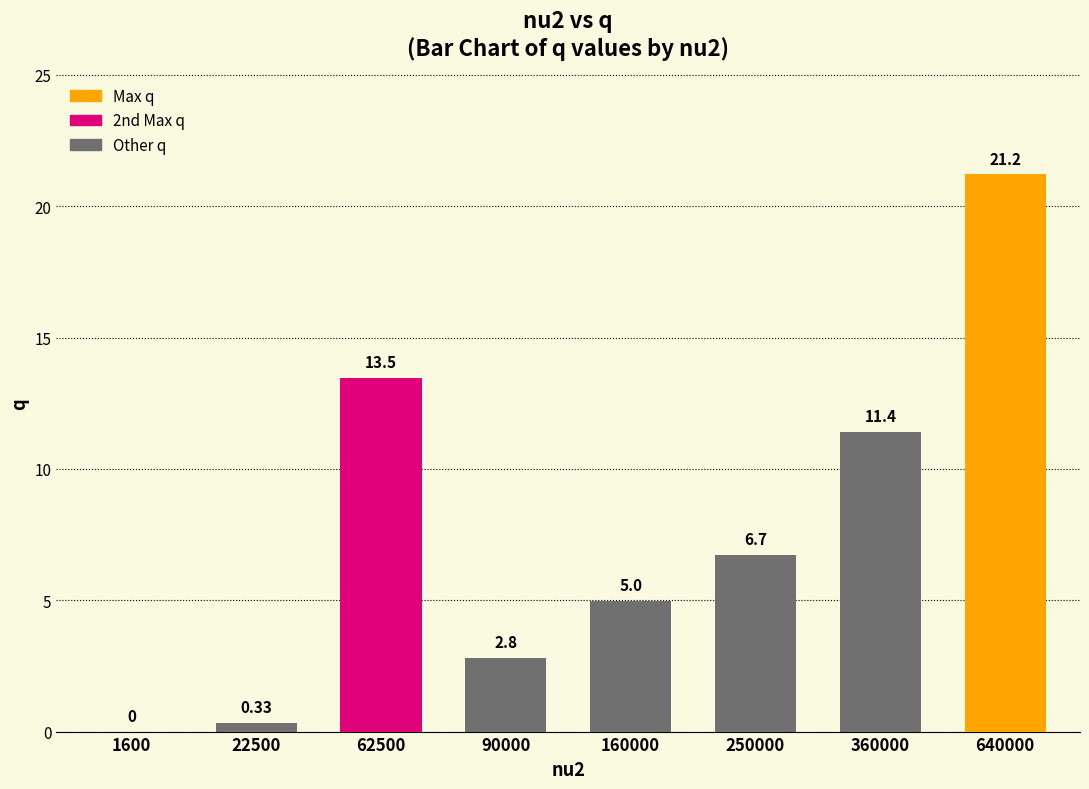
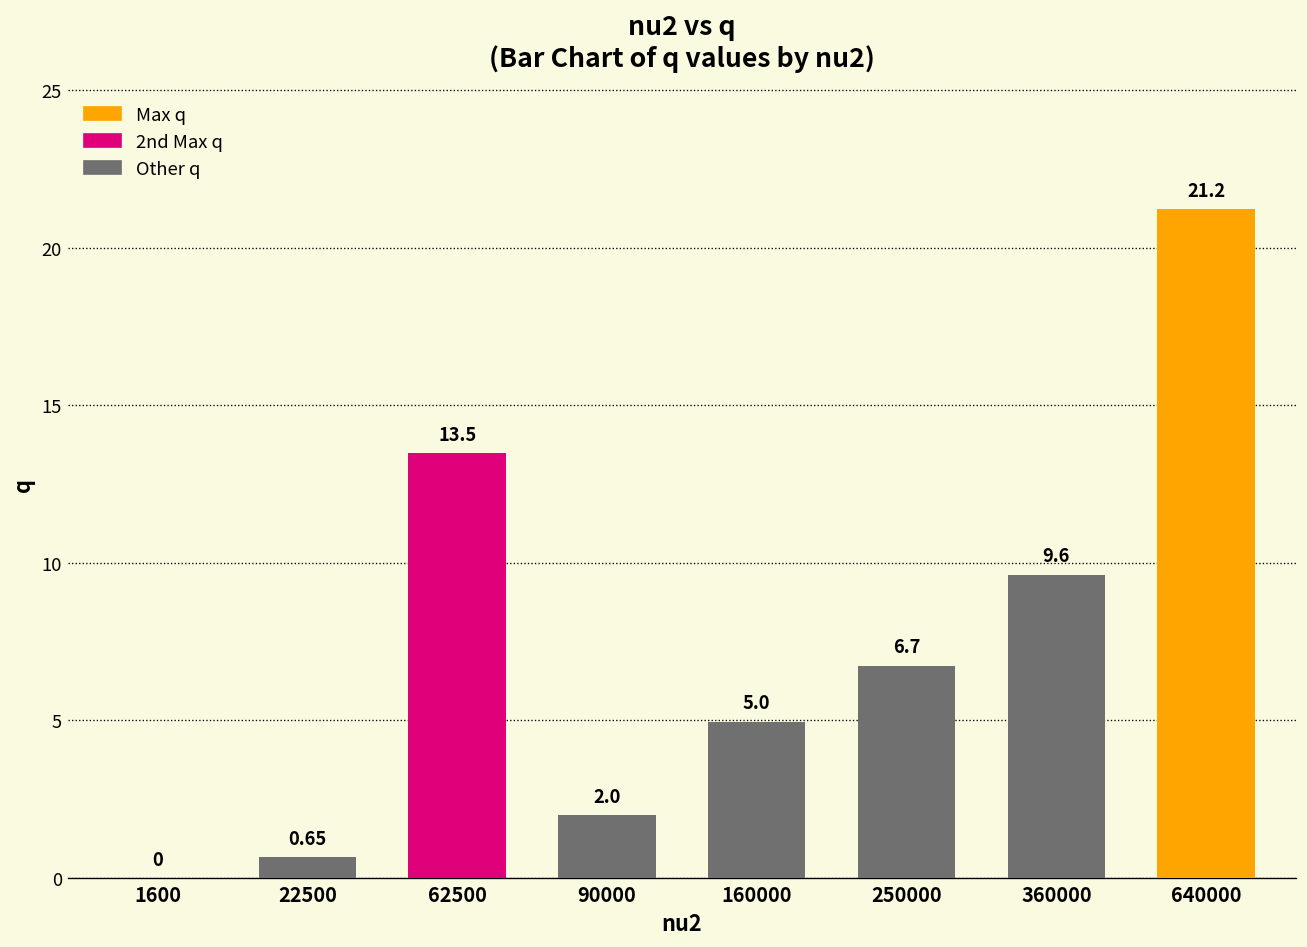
22500: 0.33 -> 0.65
90000: 2.8 -> 2.0
360000: 11.4 -> 9.6
